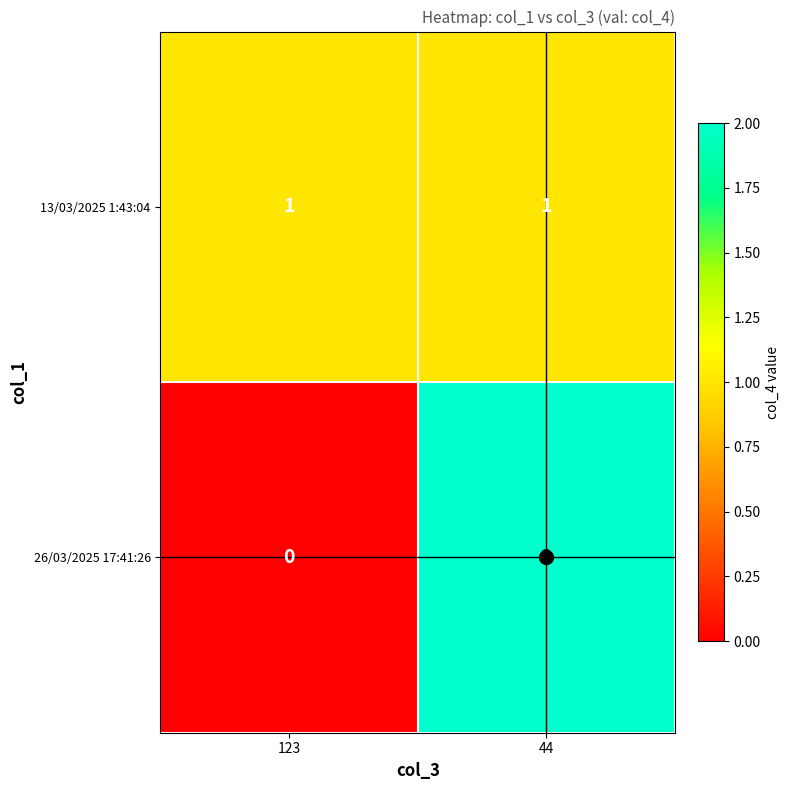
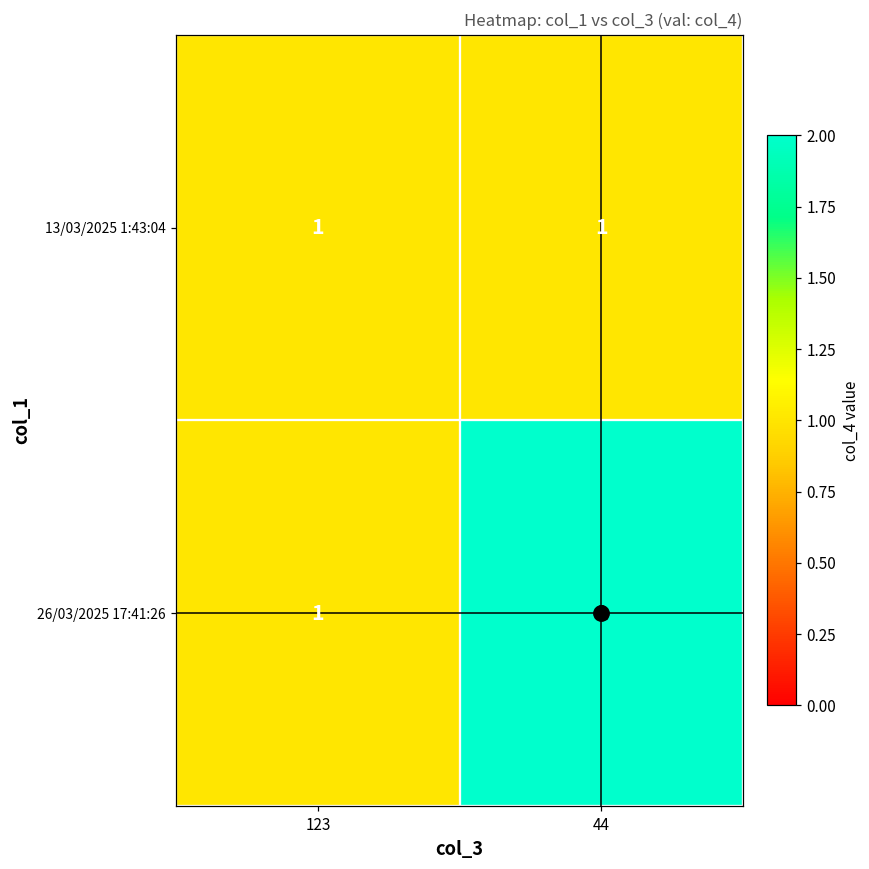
26/03/2025 17:41:26, 123: 0 -> 1
